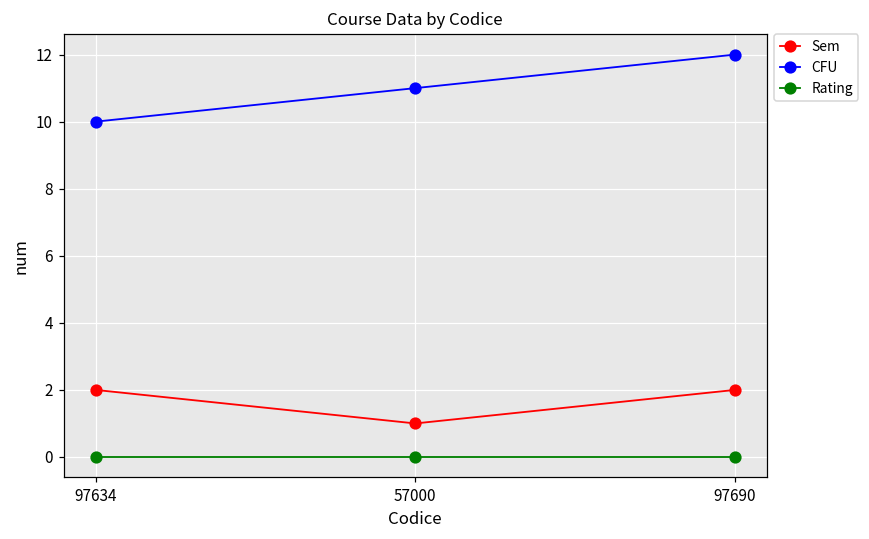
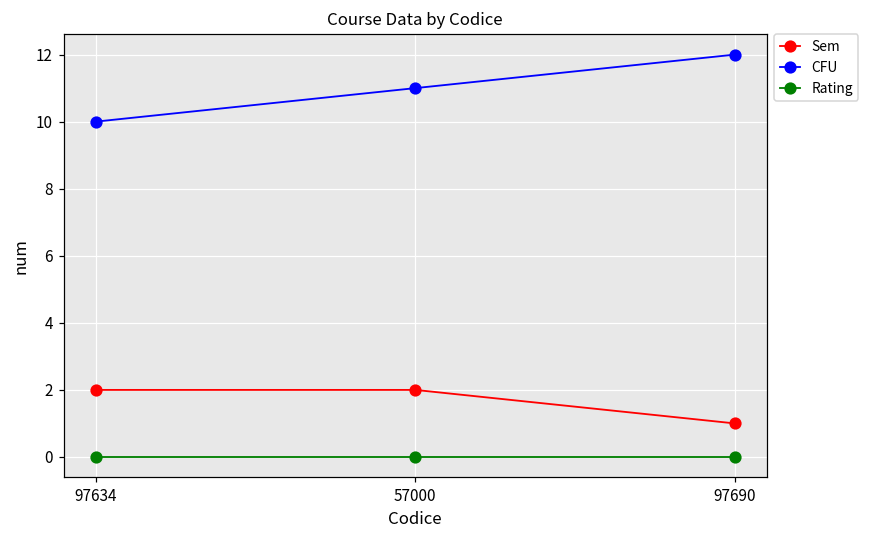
Sem, 57000: 1 -> 2
Sem, 97690: 2 -> 1
